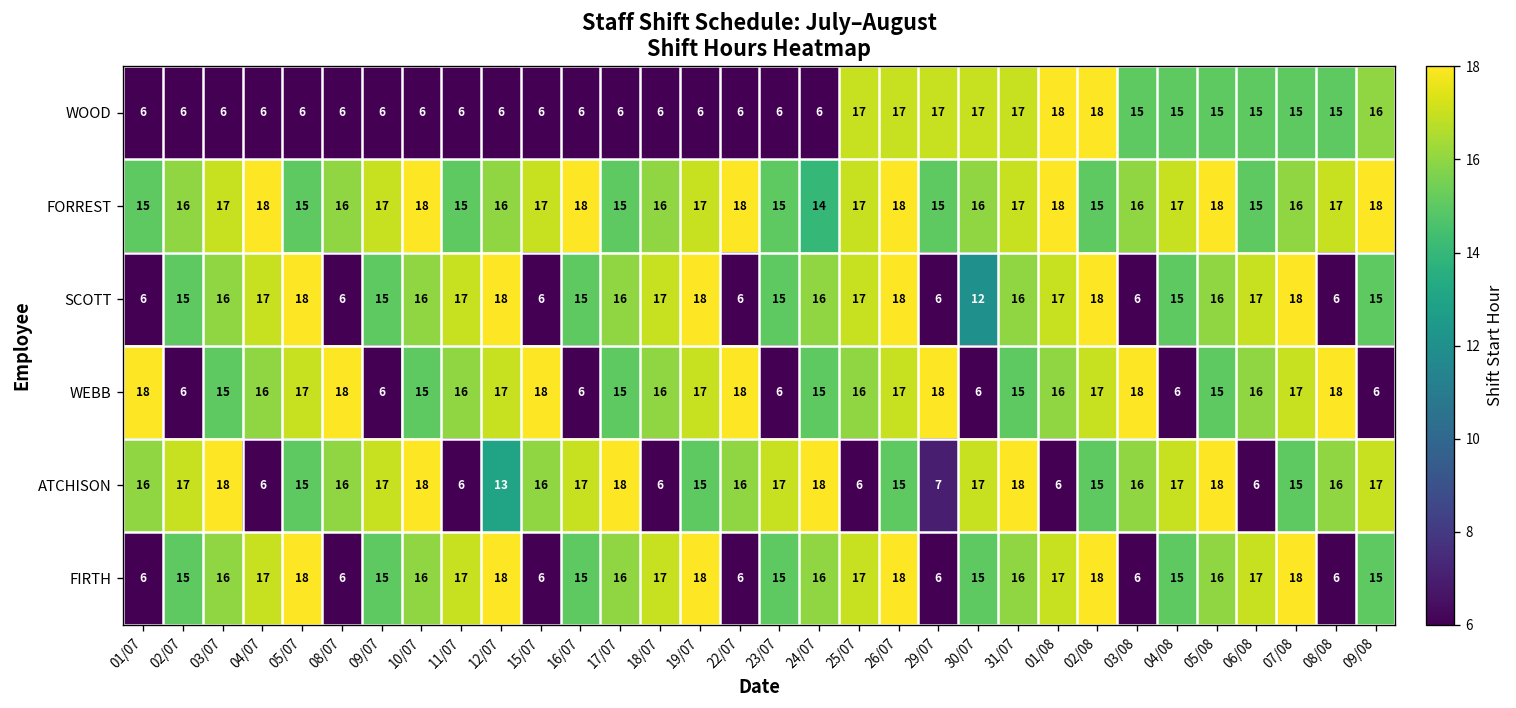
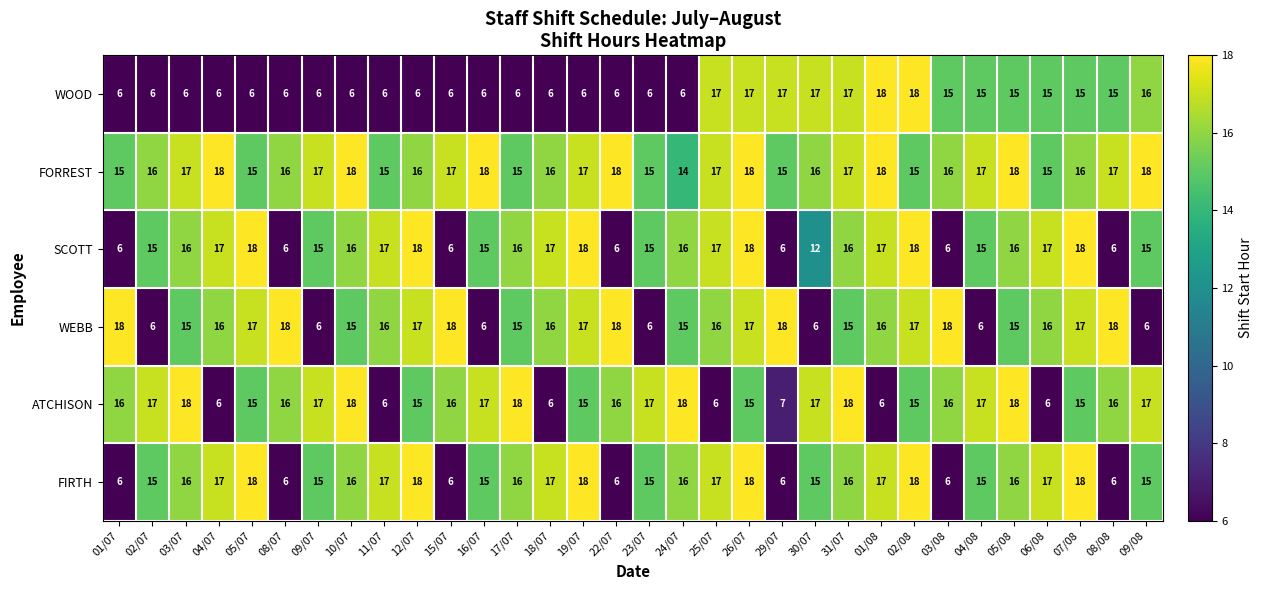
ATCHISON, 12/07: 13 -> 15
